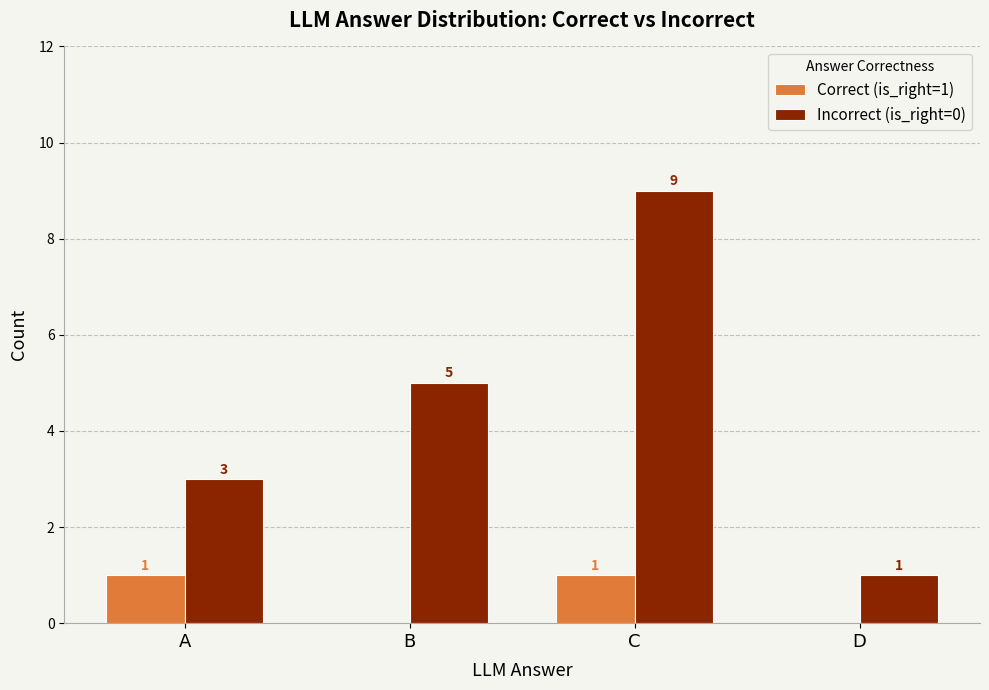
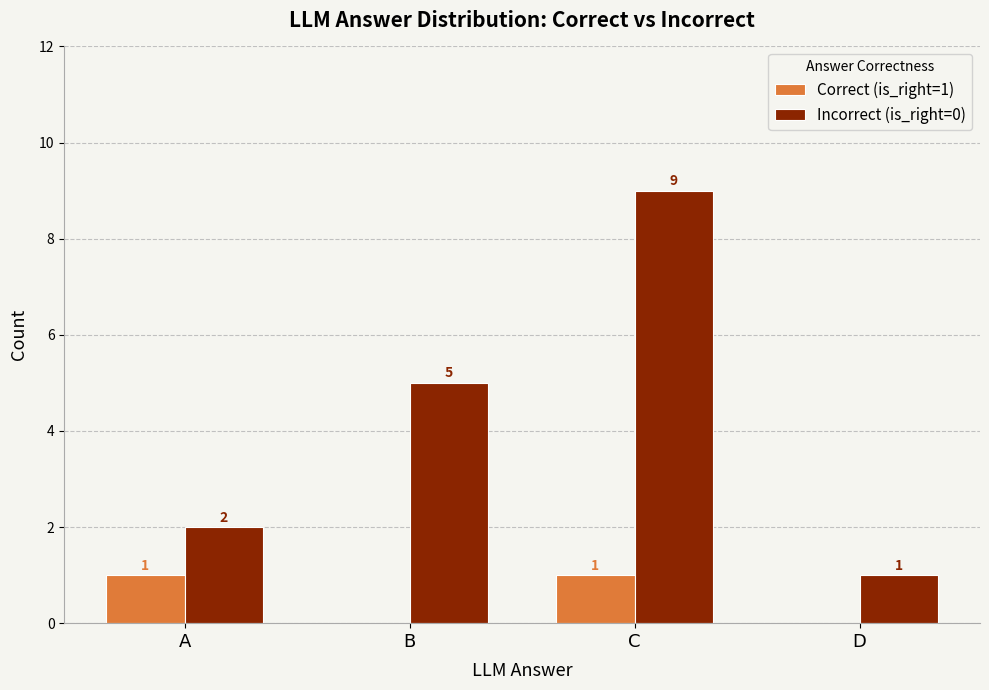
Incorrect (is_right=0), A: 3 -> 2
